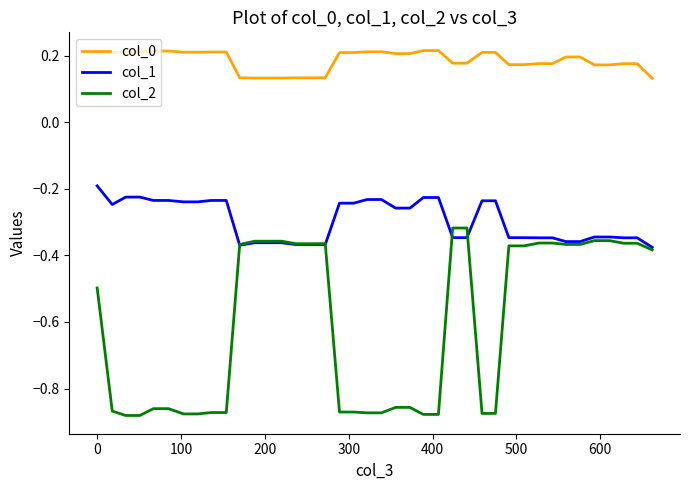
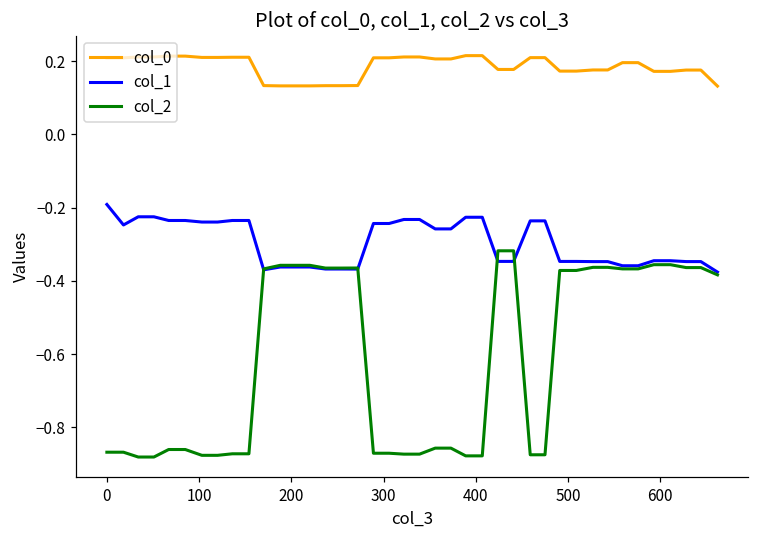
col_2, 0: -0.50 -> -0.87
